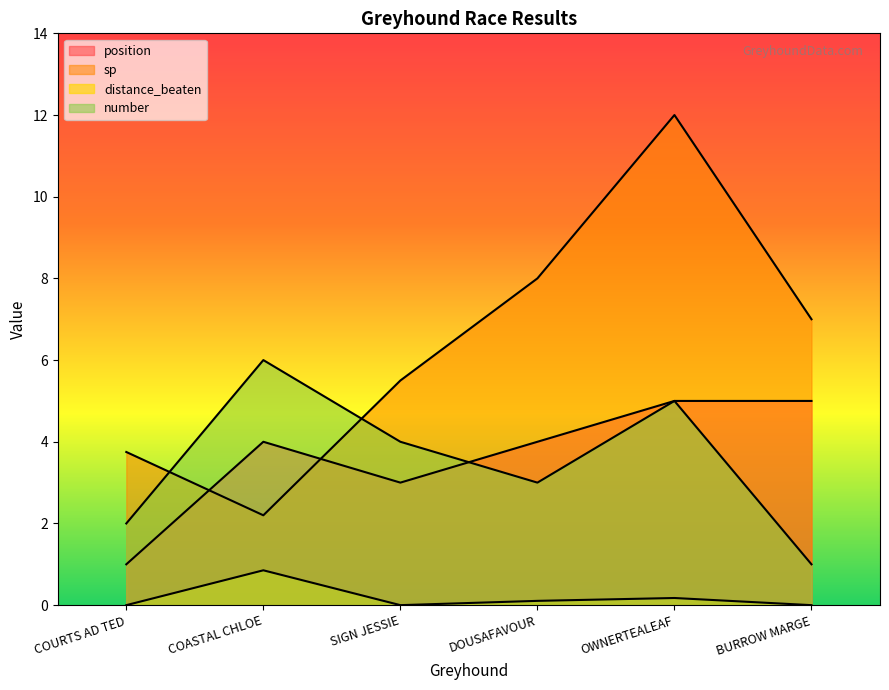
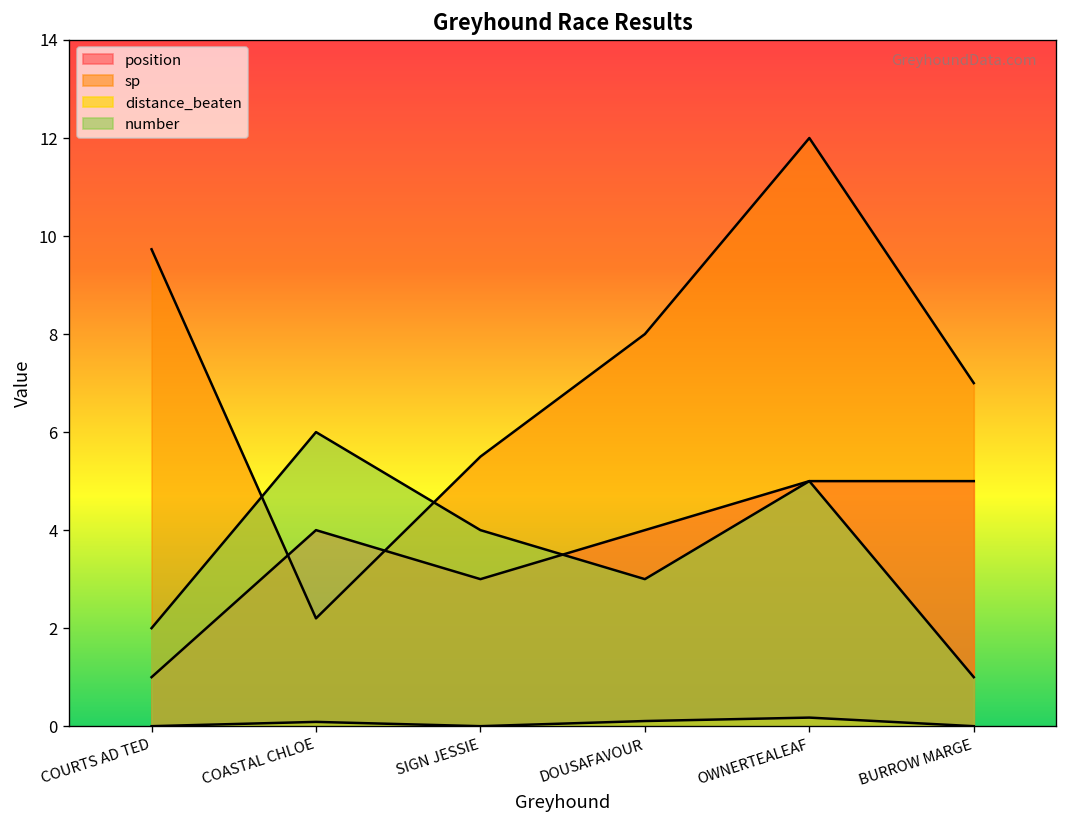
sp, COURTS AD TED: 3.8 -> 9.7
distance_beaten, COASTAL CHLOE: 0.9 -> 0.1
